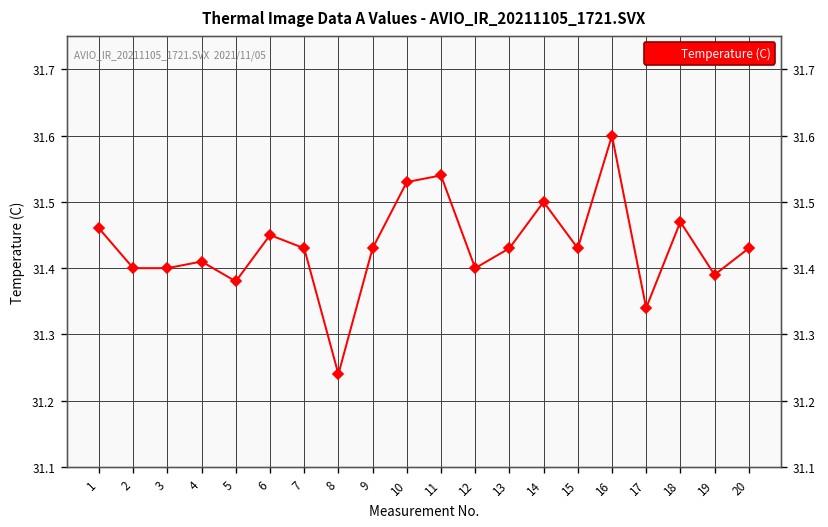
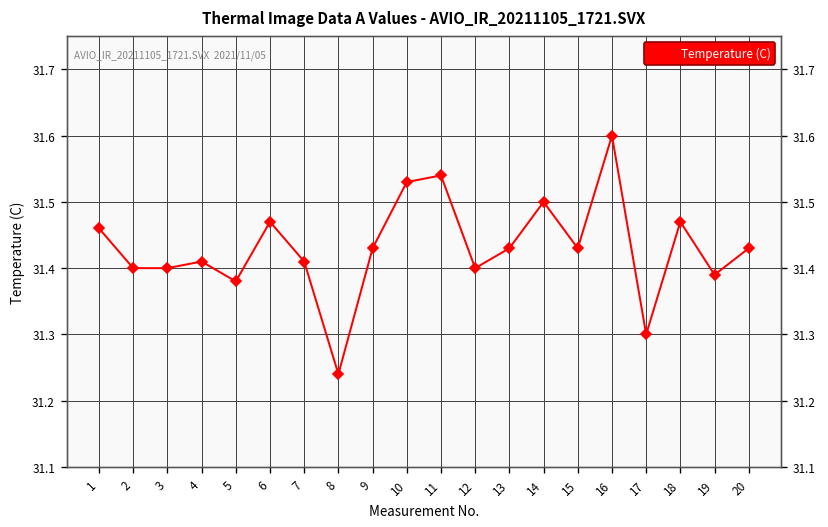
6: 31.45 -> 31.47
7: 31.43 -> 31.41
17: 31.34 -> 31.30
